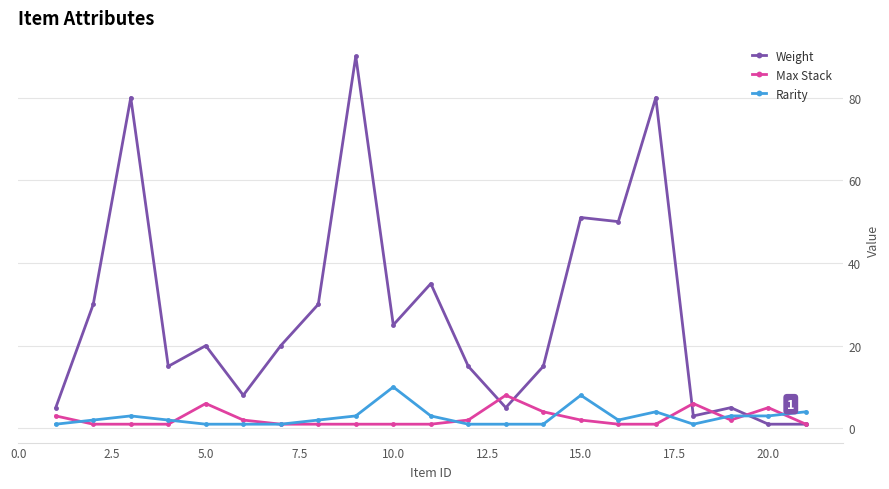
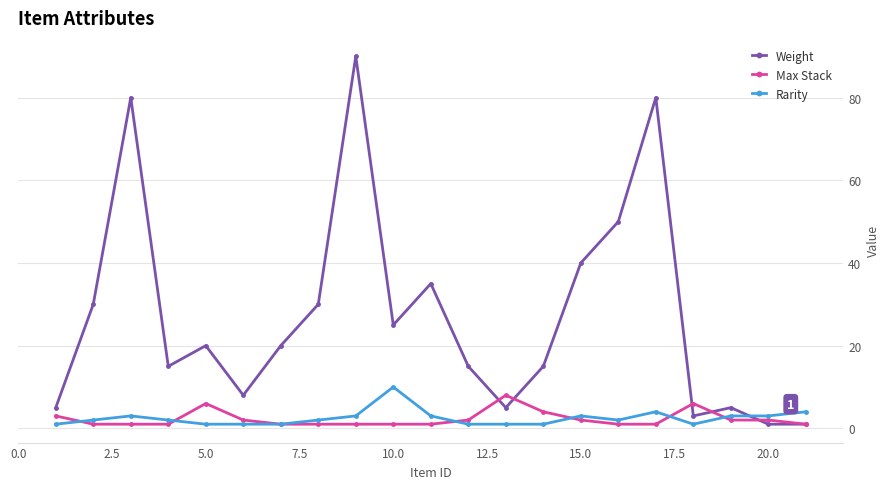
Weight, 15.0: 51 -> 40
Rarity, 15.0: 8 -> 3
Max Stack, 20.0: 5 -> 2
